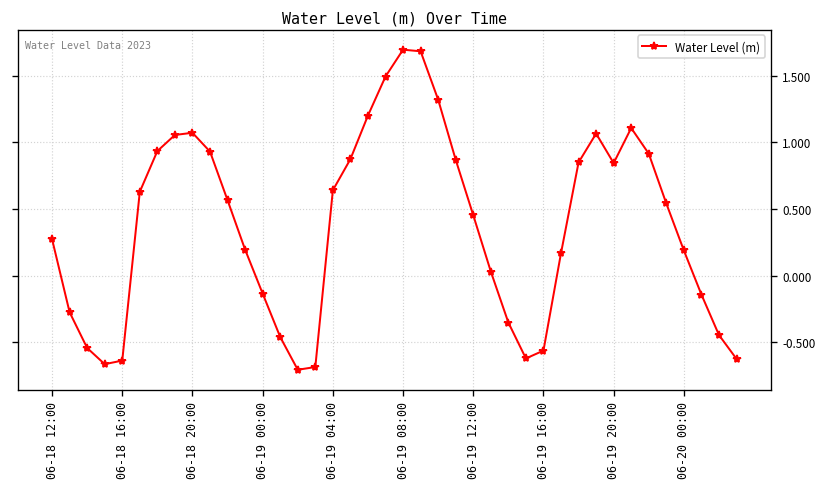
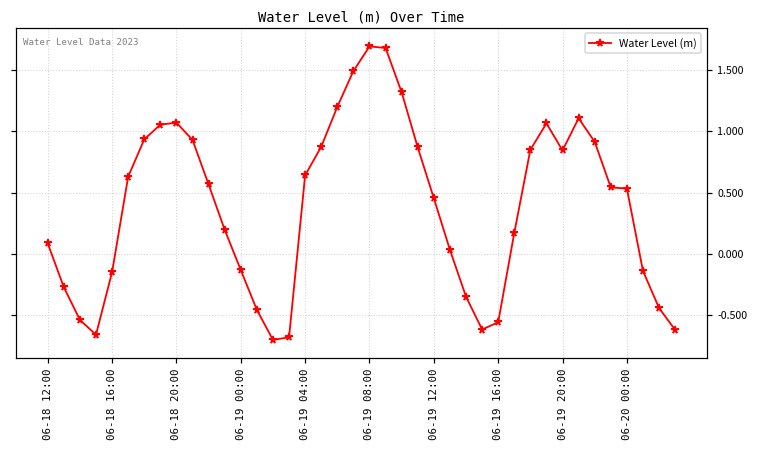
06-18 12:00: 0.27 -> 0.08
06-18 16:00: -0.64 -> -0.15
06-20 00:00: 0.19 -> 0.53
